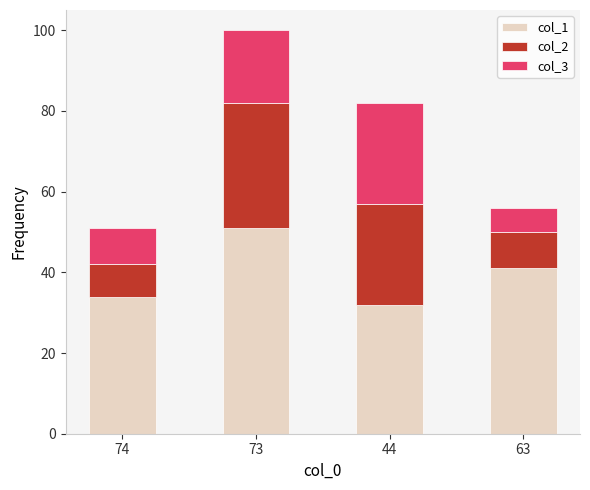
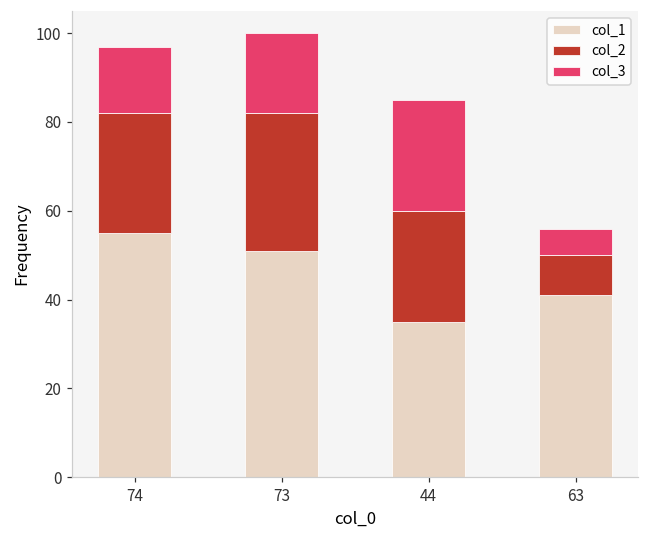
col_1, 74: 34 -> 55
col_2, 74: 8 -> 27
col_3, 74: 9 -> 15
col_1, 44: 32 -> 35
